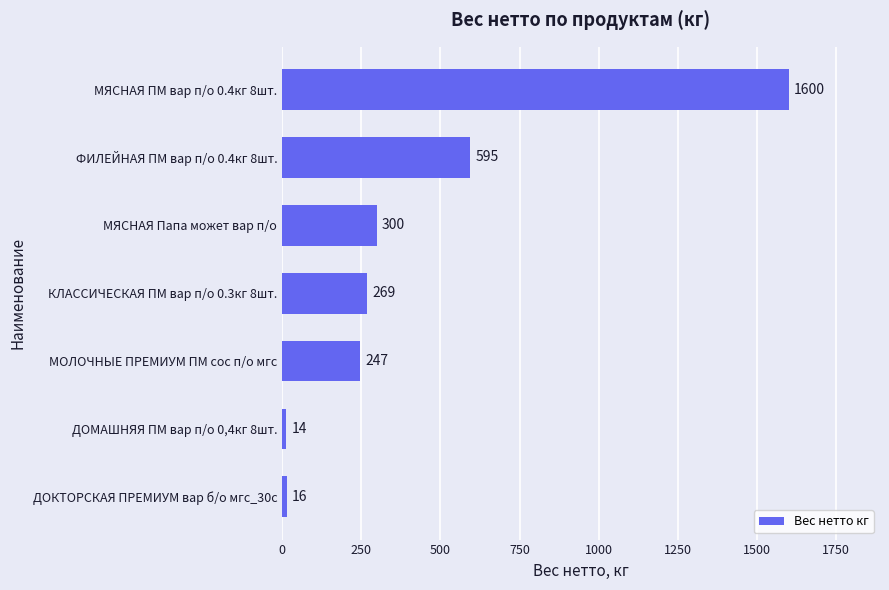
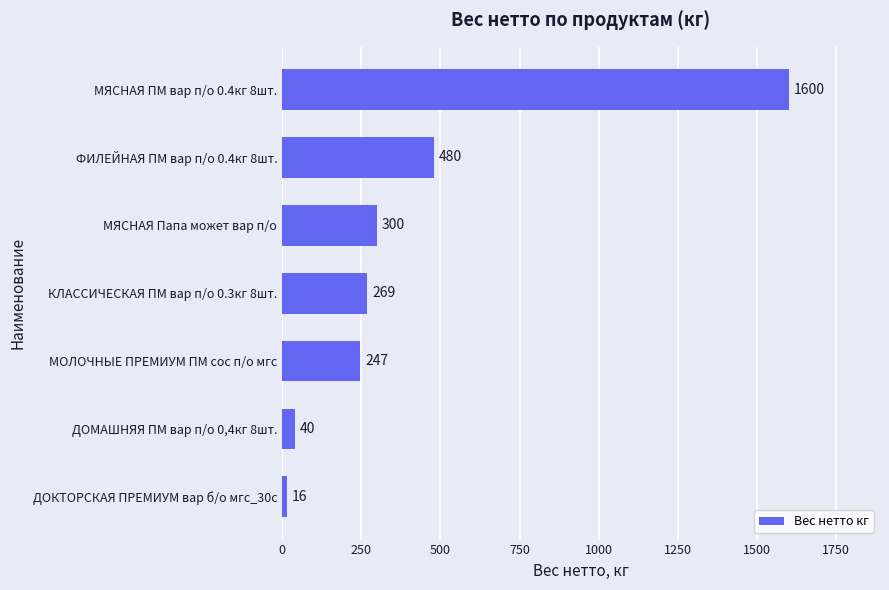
ФИЛЕЙНАЯ ПМ вар п/о 0.4кг 8шт.: 595 -> 480
ДОМАШНЯЯ ПМ вар п/о 0,4кг 8шт.: 14 -> 40
